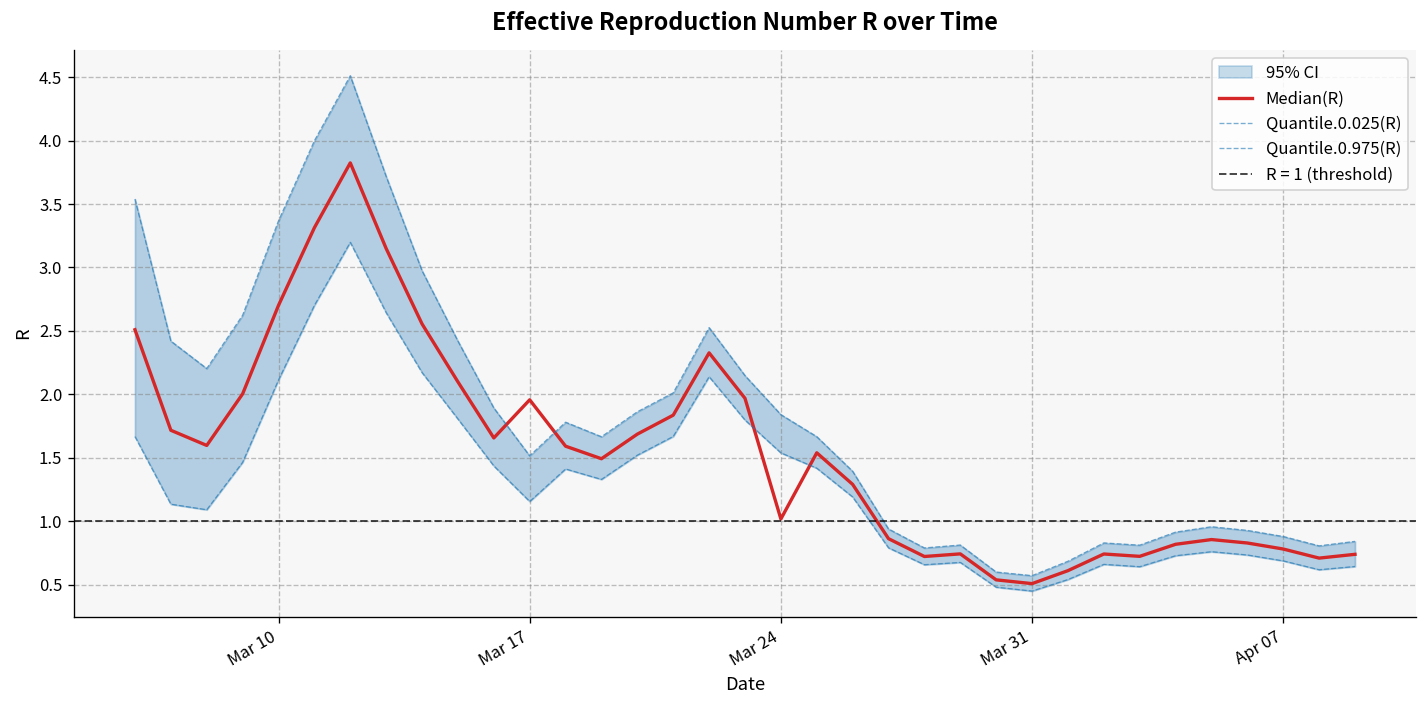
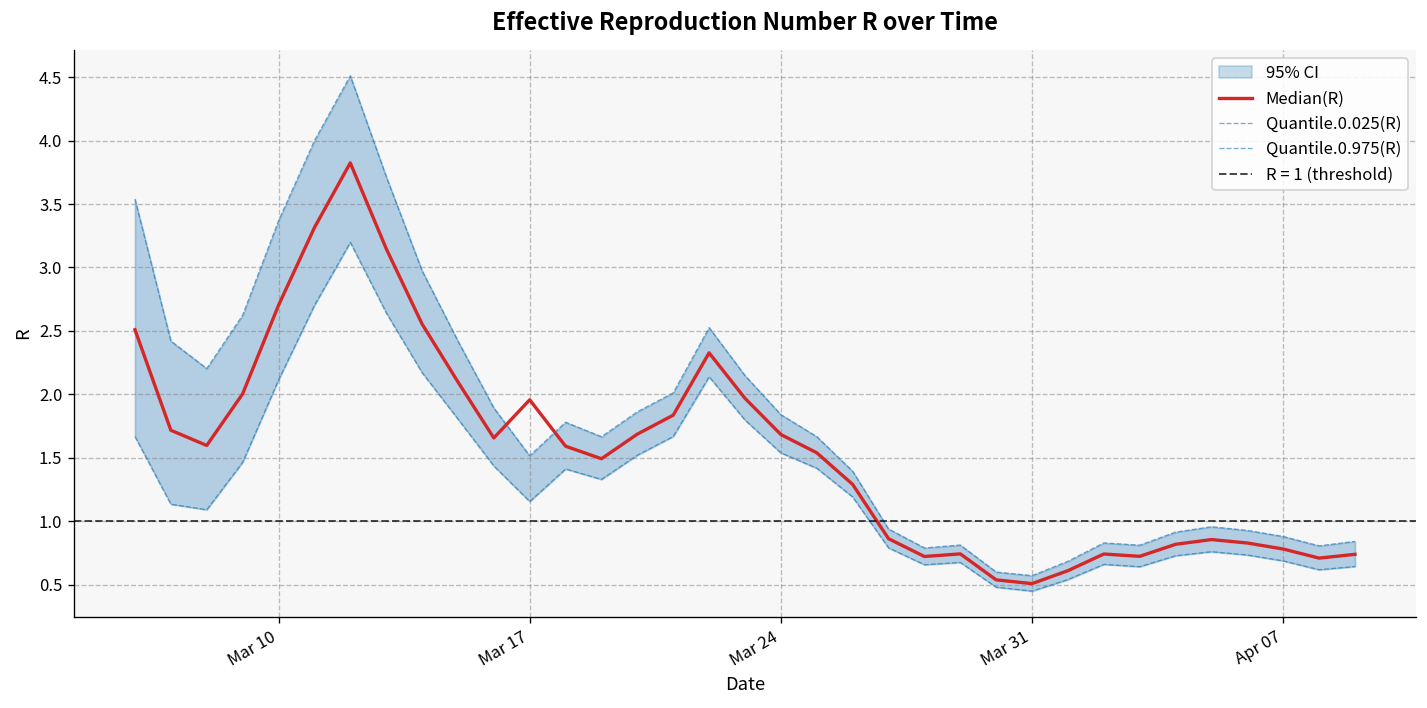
Median(R), Mar 24: 1.02 -> 1.68
